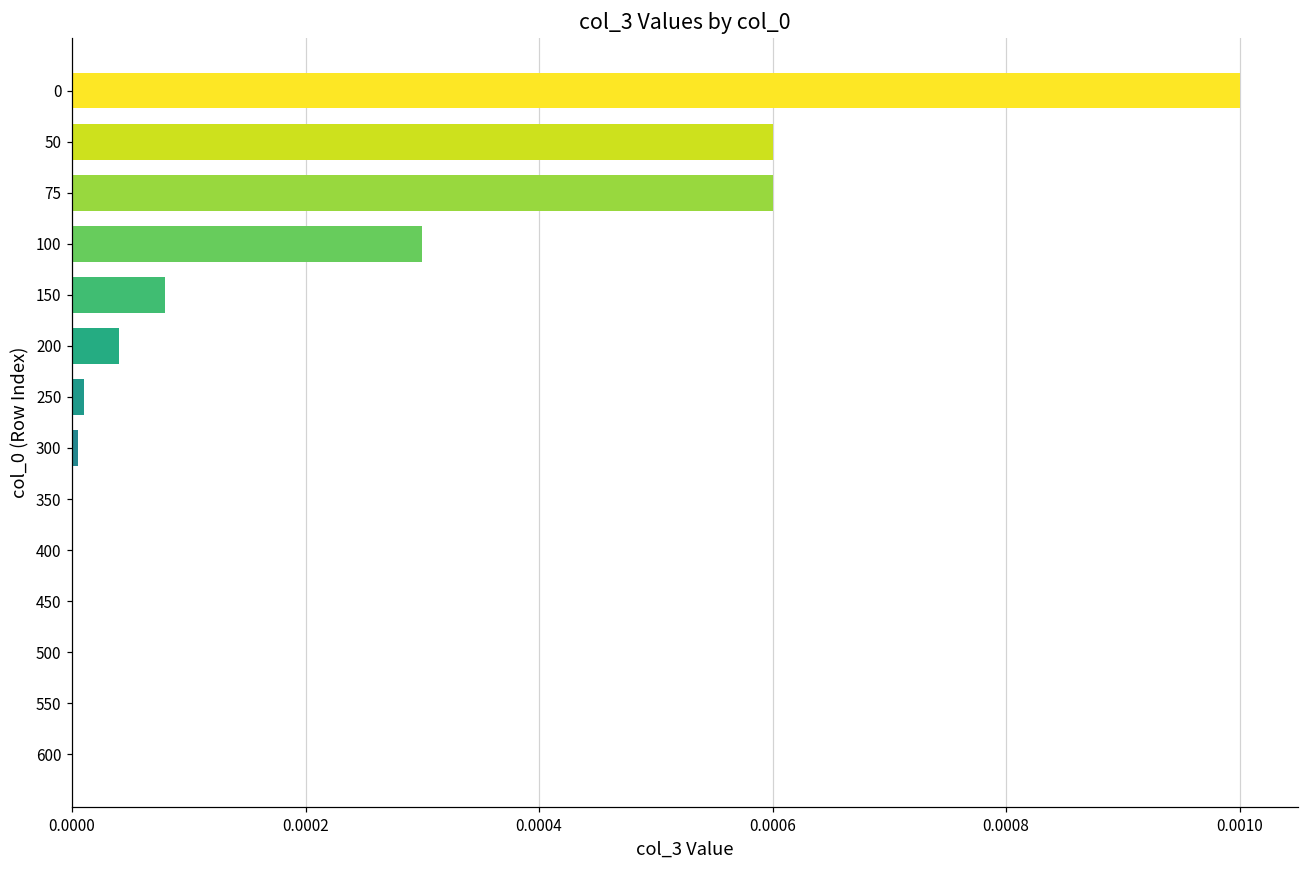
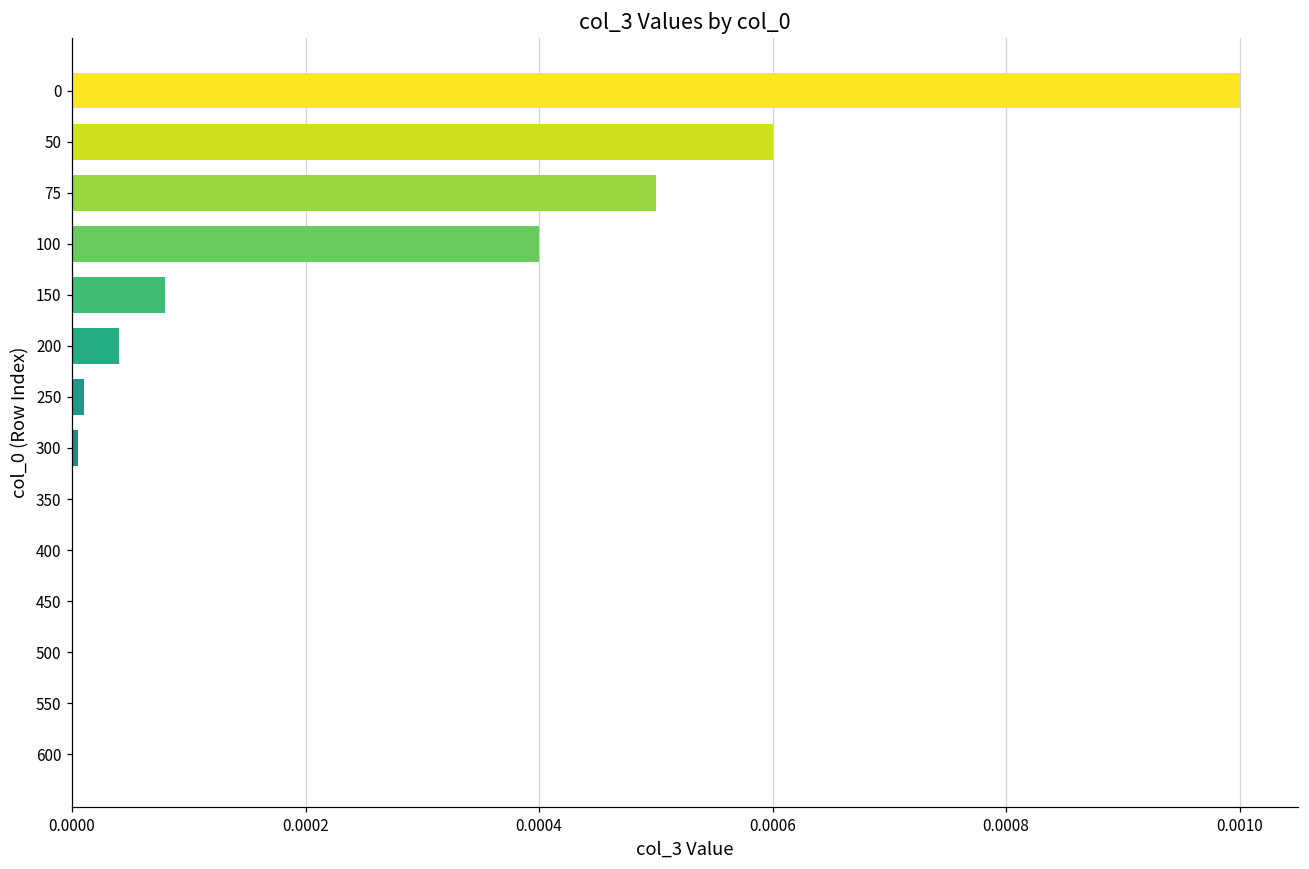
75: 0.0006 -> 0.0005
100: 0.0003 -> 0.0004
